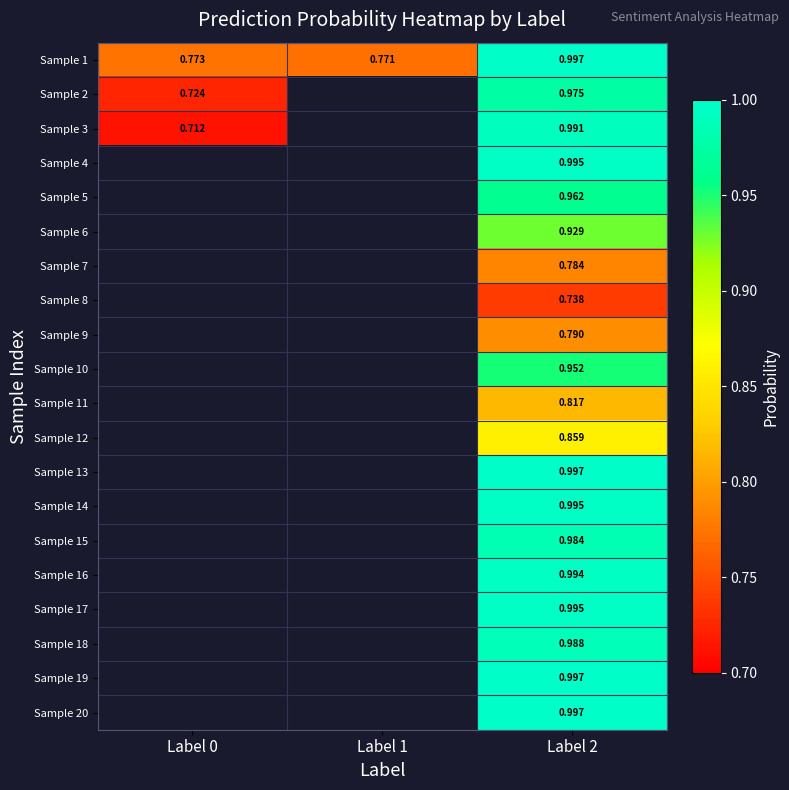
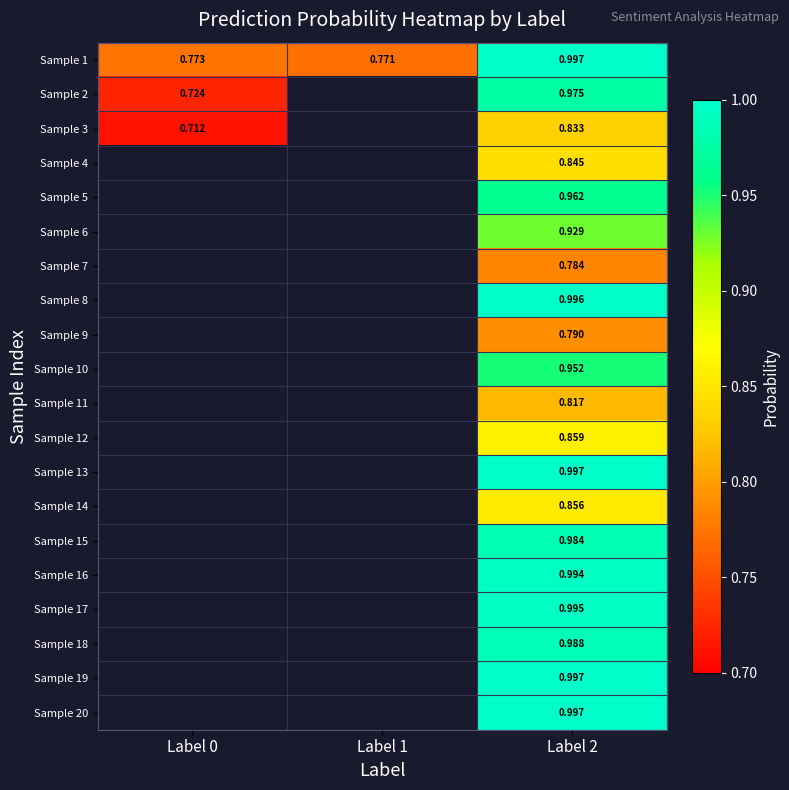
Sample 3, Label 2: 0.991 -> 0.833
Sample 4, Label 2: 0.995 -> 0.845
Sample 8, Label 2: 0.738 -> 0.996
Sample 14, Label 2: 0.995 -> 0.856
